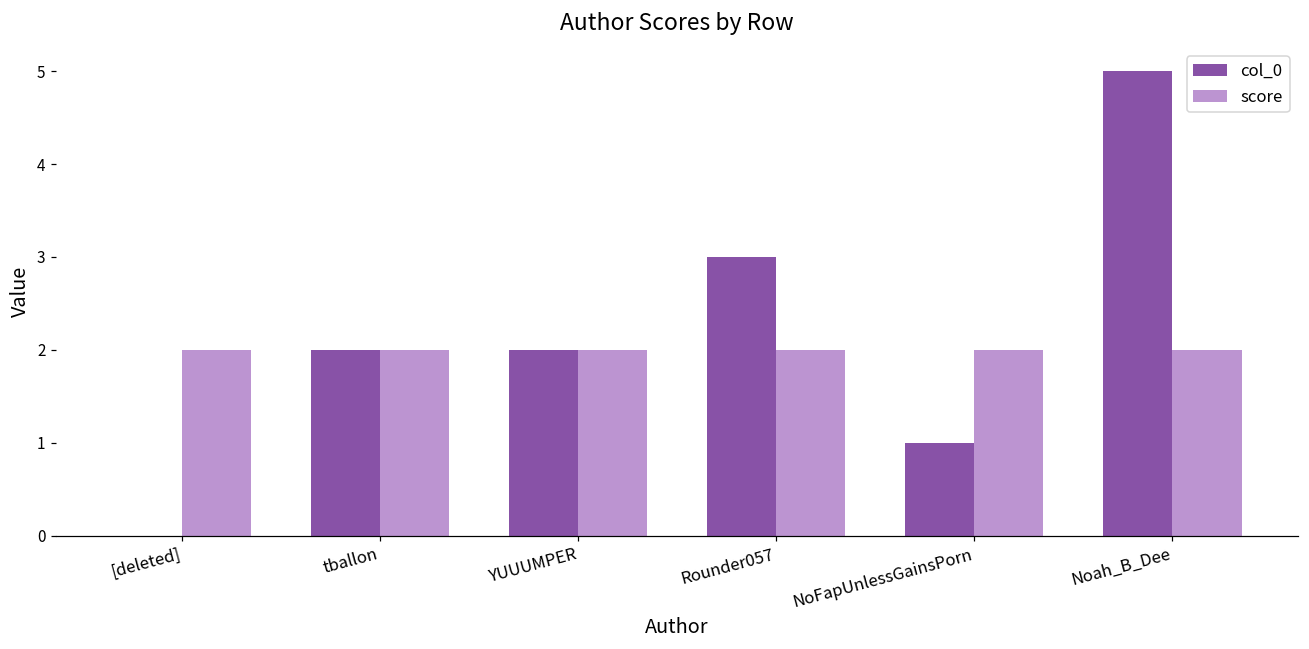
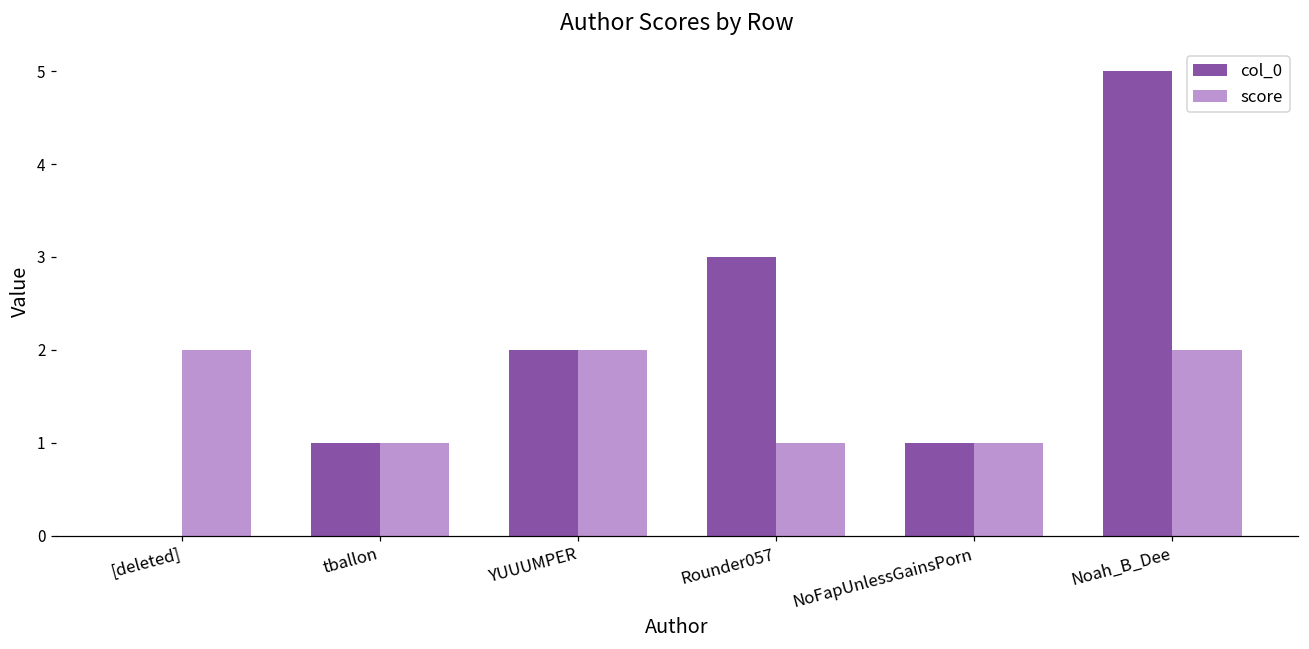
col_0, tballon: 2 -> 1
score, tballon: 2 -> 1
score, Rounder057: 2 -> 1
score, NoFapUnlessGainsPorn: 2 -> 1
